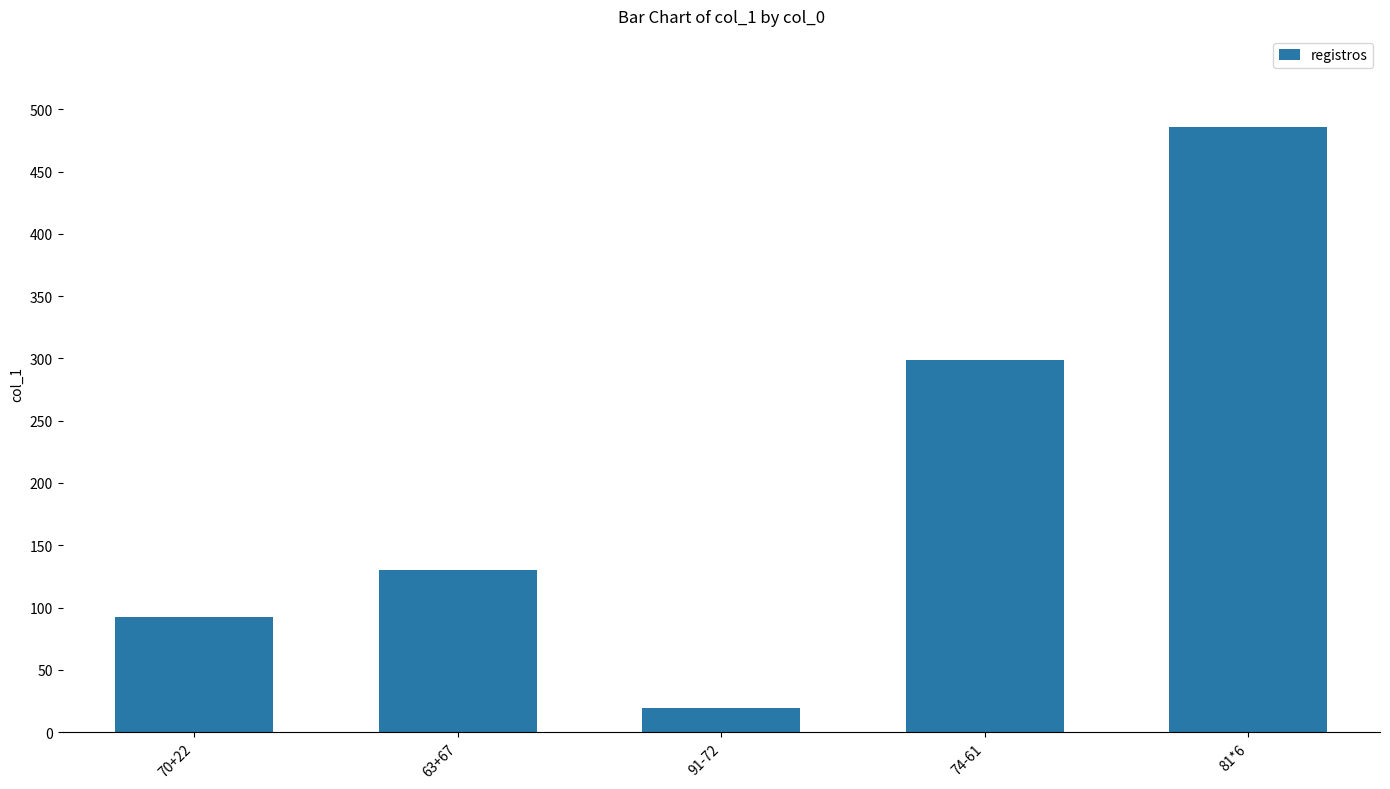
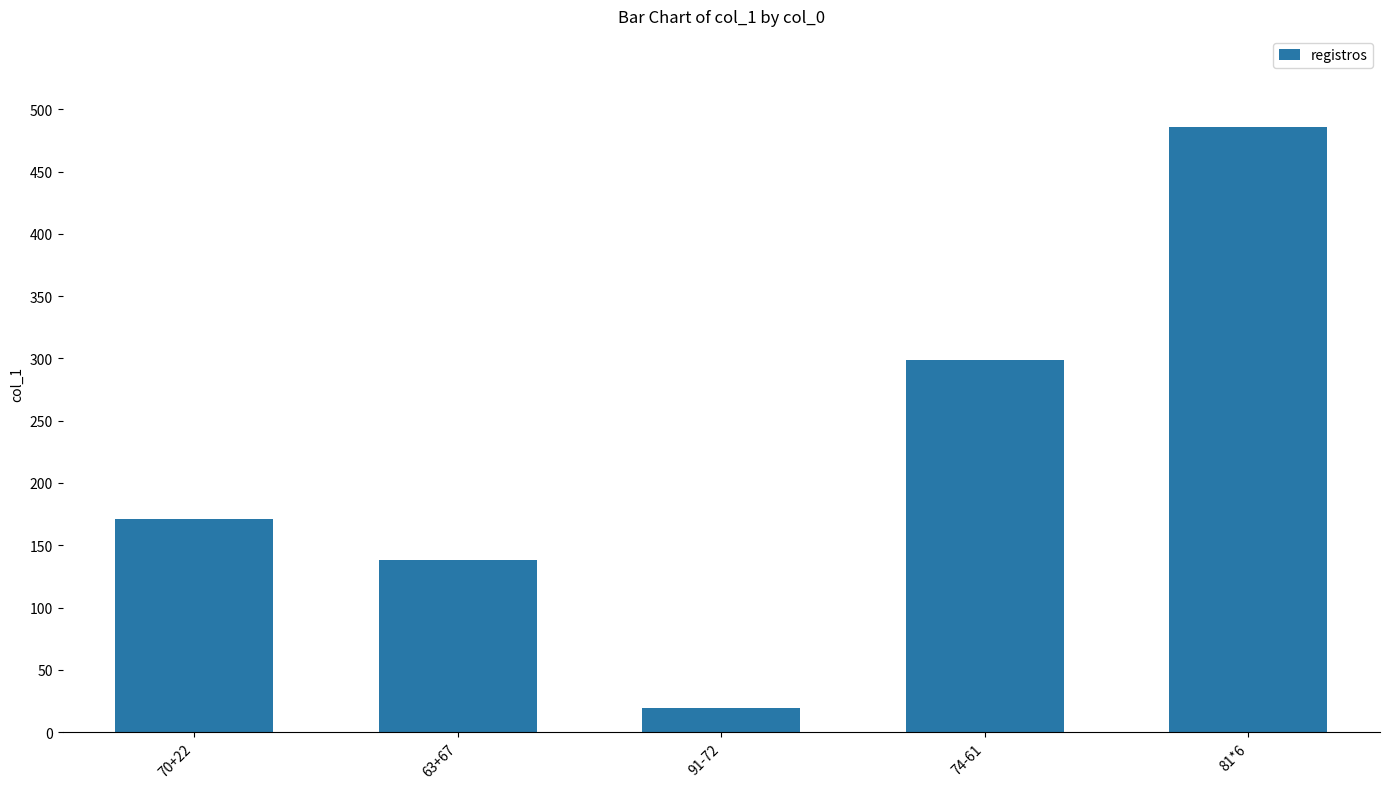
70+22: 92 -> 171
63+67: 130 -> 138
